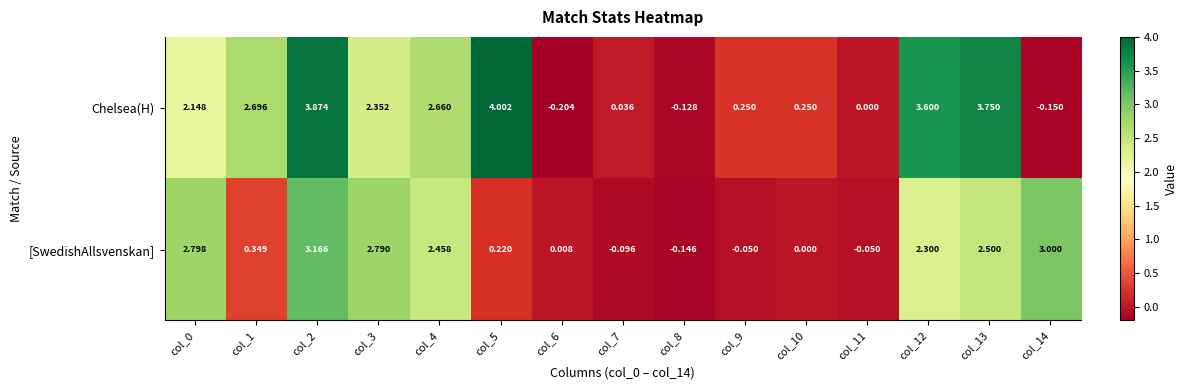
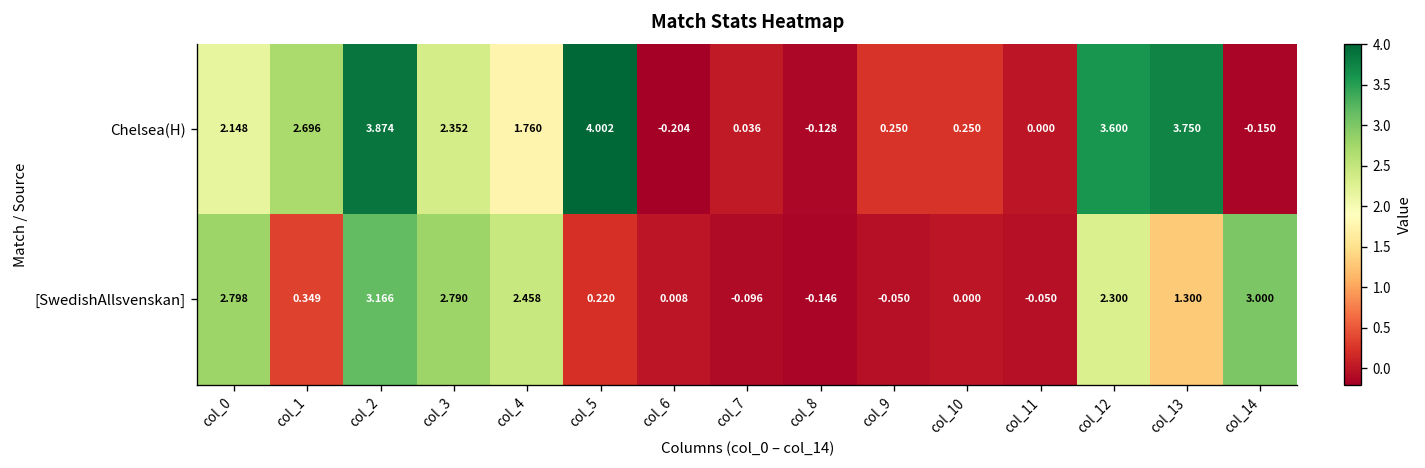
Chelsea(H), col_4: 2.660 -> 1.760
[SwedishAllsvenskan], col_13: 2.500 -> 1.300
